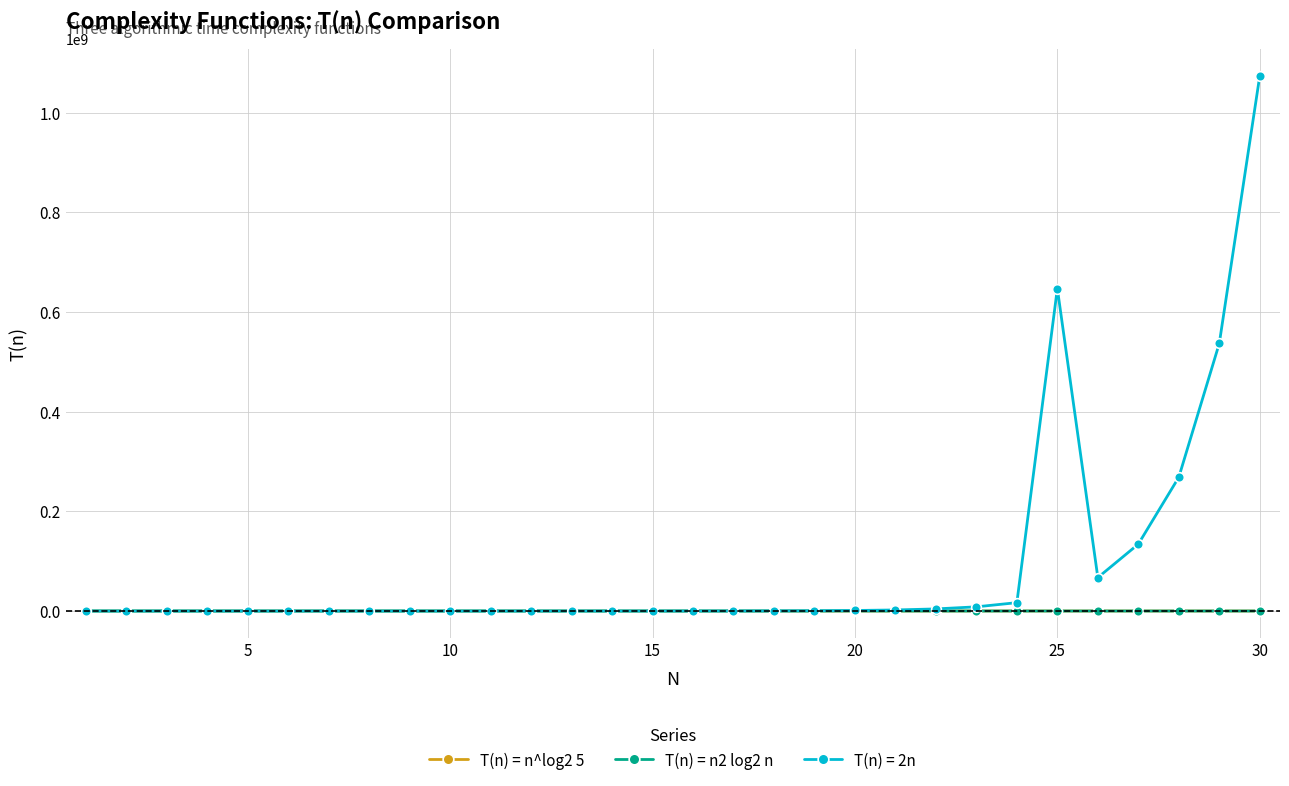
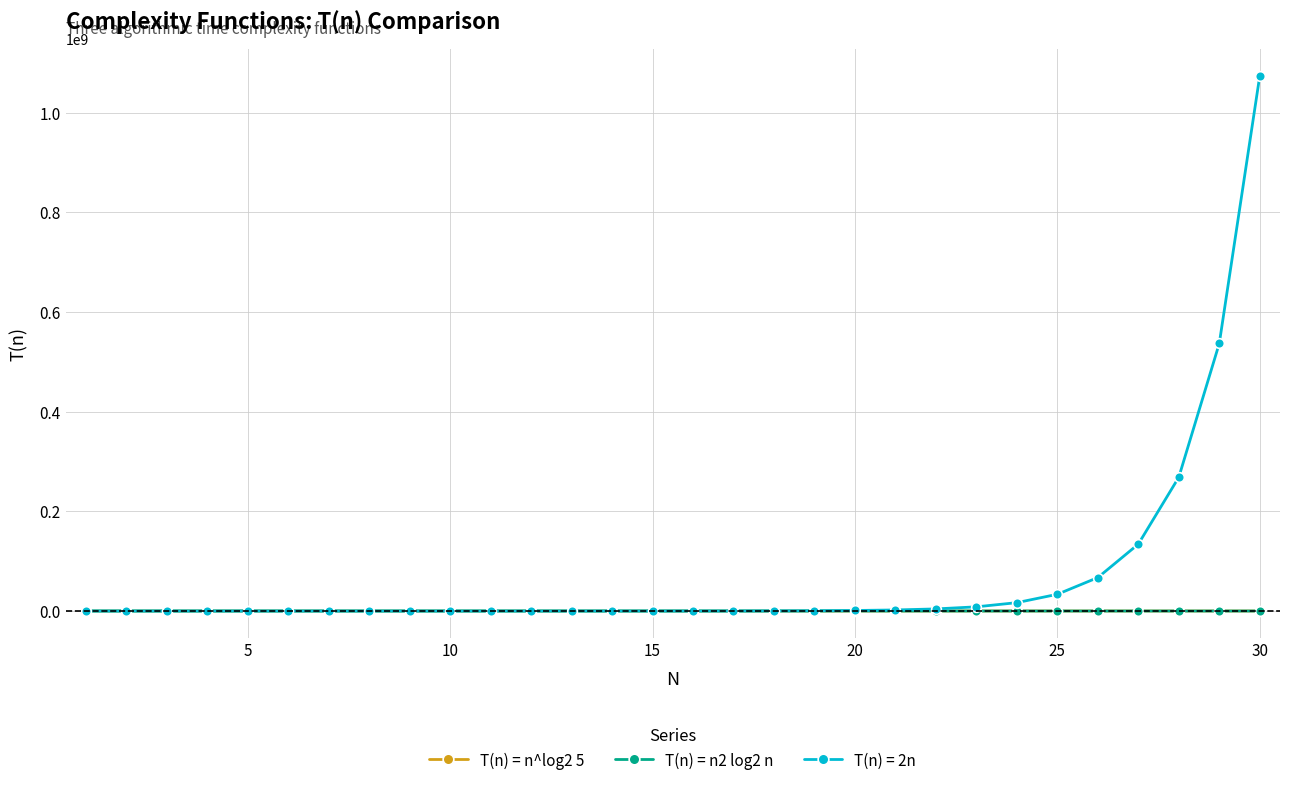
T(n) = 2n, 25: 650000000 -> 30000000
